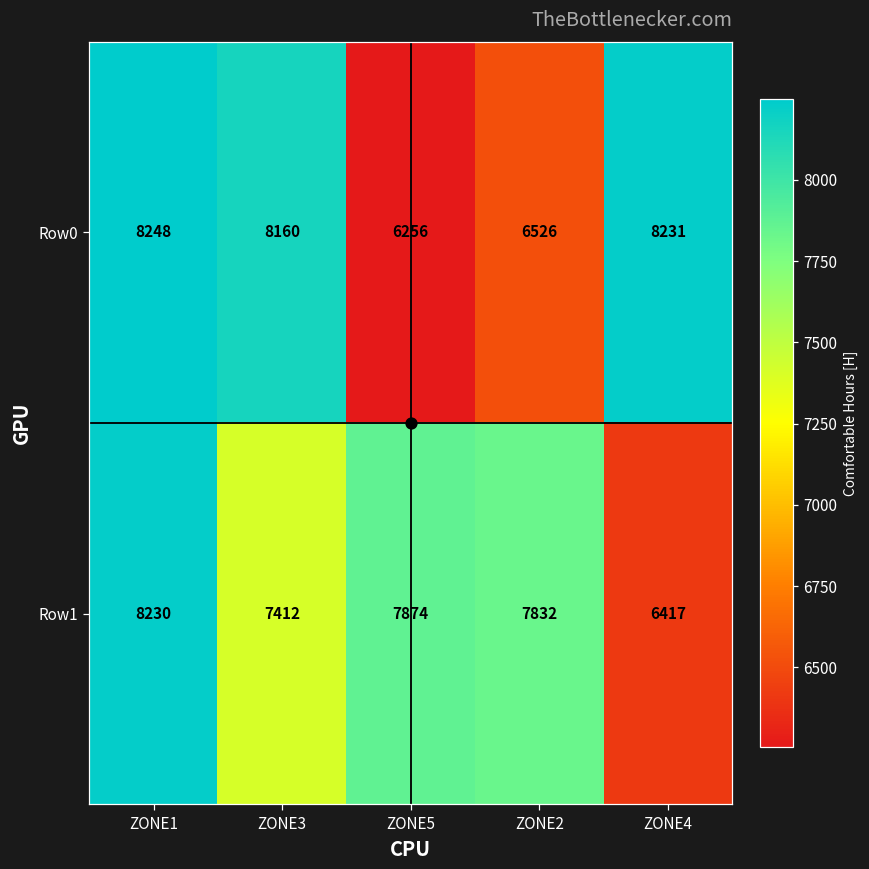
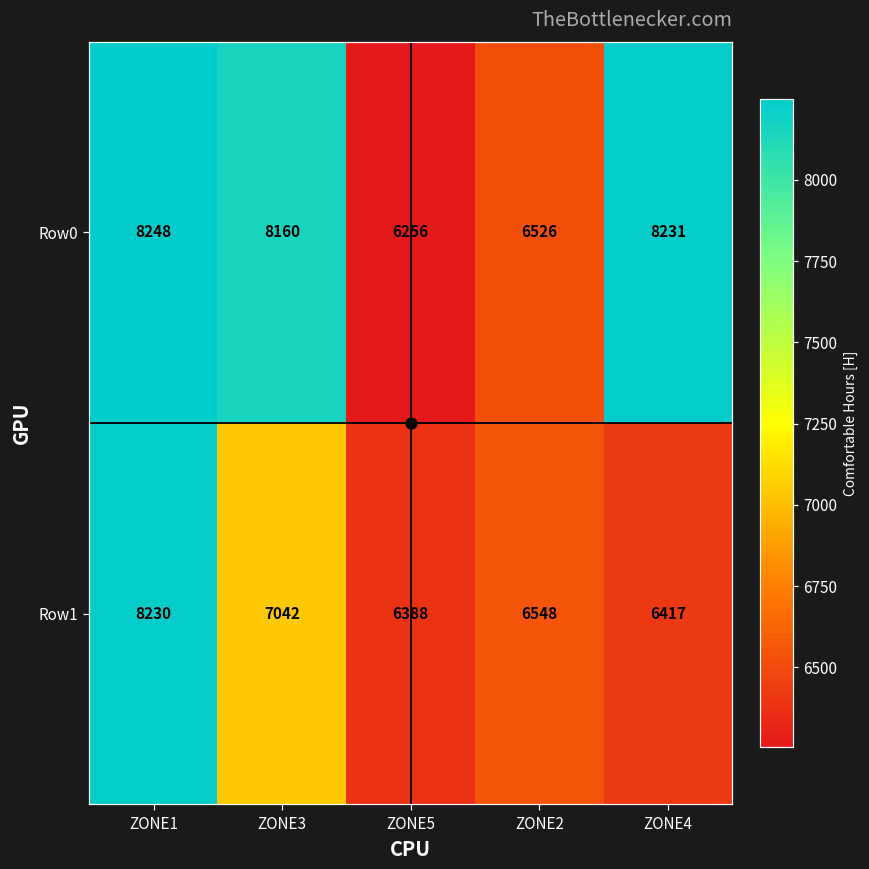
Row1, ZONE3: 7412 -> 7042
Row1, ZONE5: 7874 -> 6388
Row1, ZONE2: 7832 -> 6548
